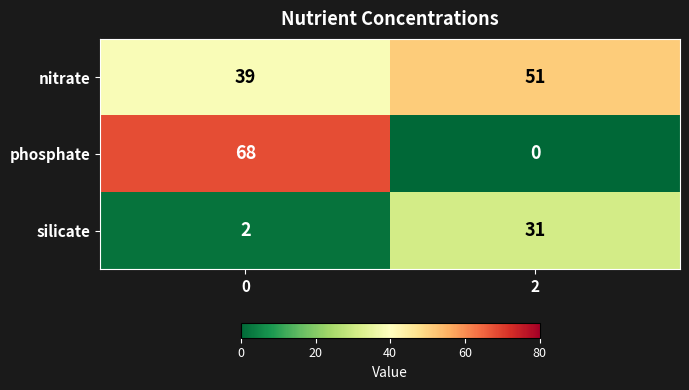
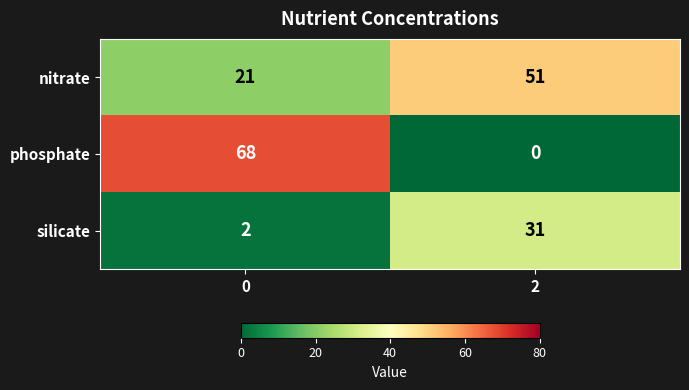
nitrate, 0: 39 -> 21
